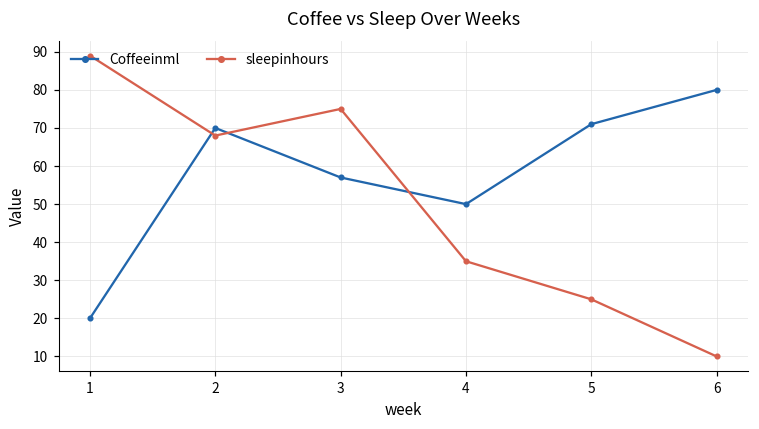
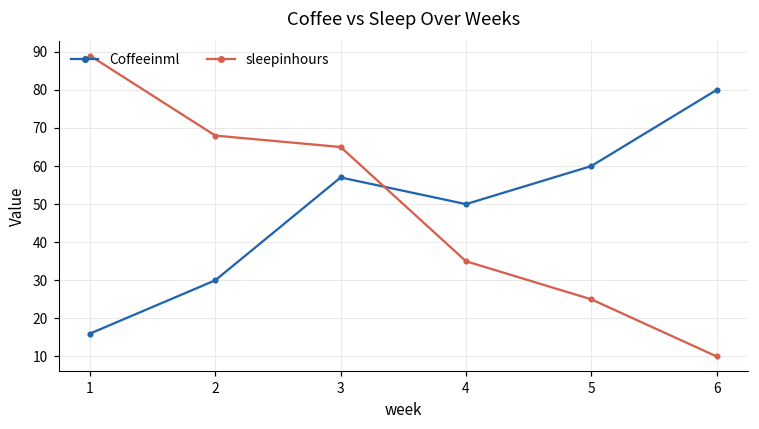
Coffeeinml, 1: 20 -> 16
Coffeeinml, 2: 70 -> 30
sleepinhours, 3: 75 -> 65
Coffeeinml, 5: 71 -> 60
